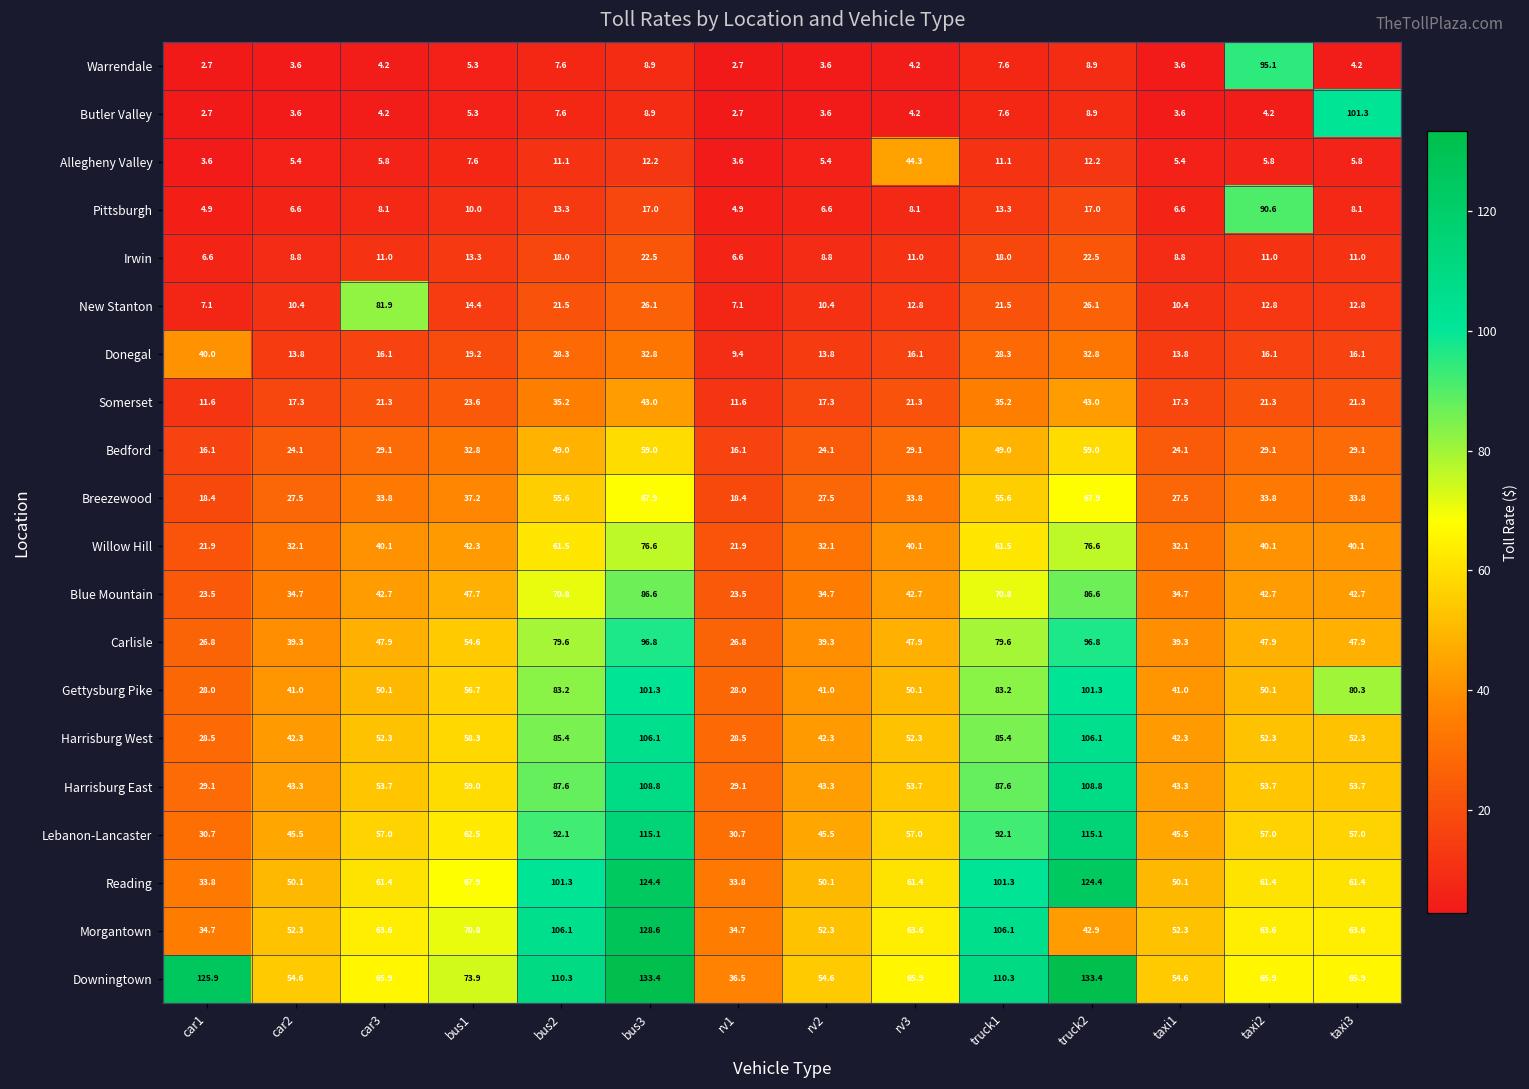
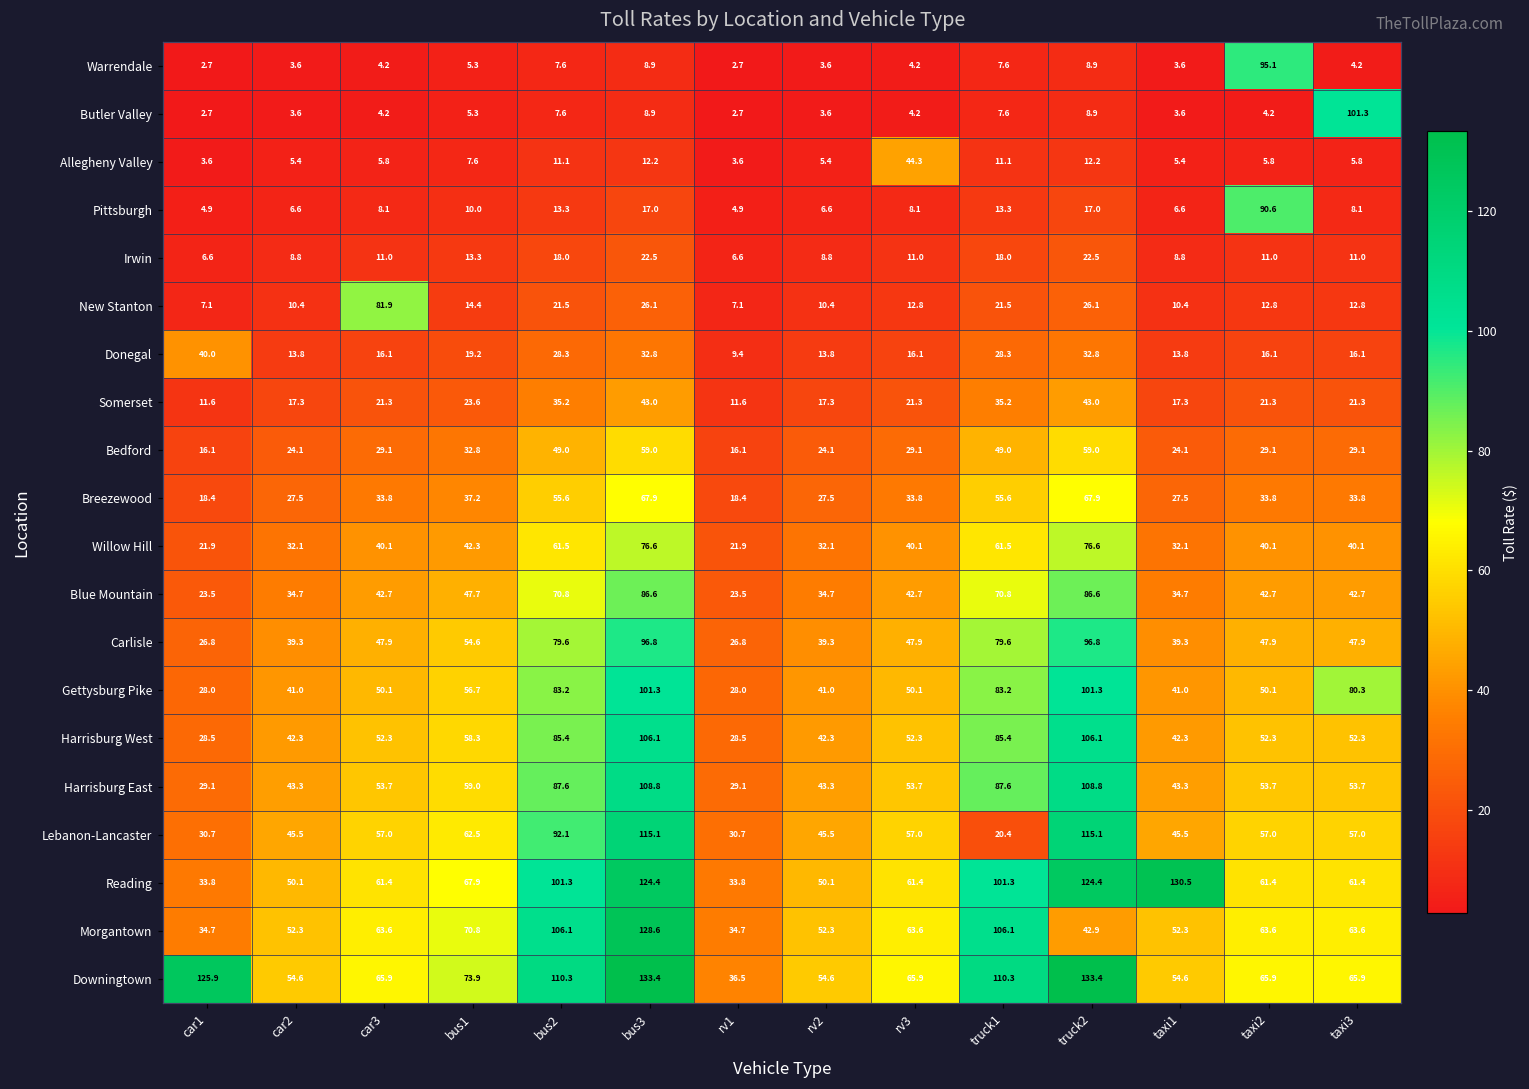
Lebanon-Lancaster, truck1: 92.1 -> 20.4
Reading, taxi1: 50.1 -> 130.5
